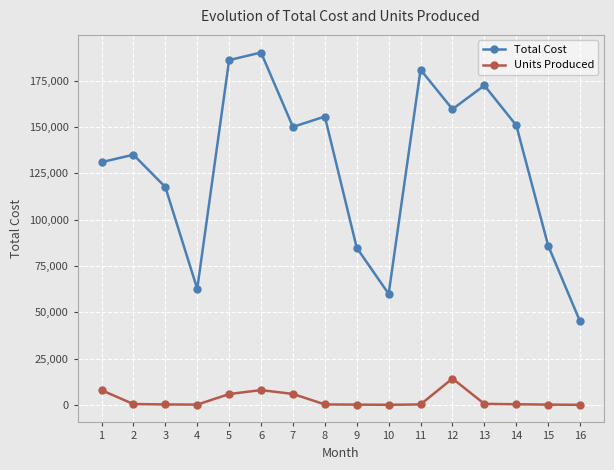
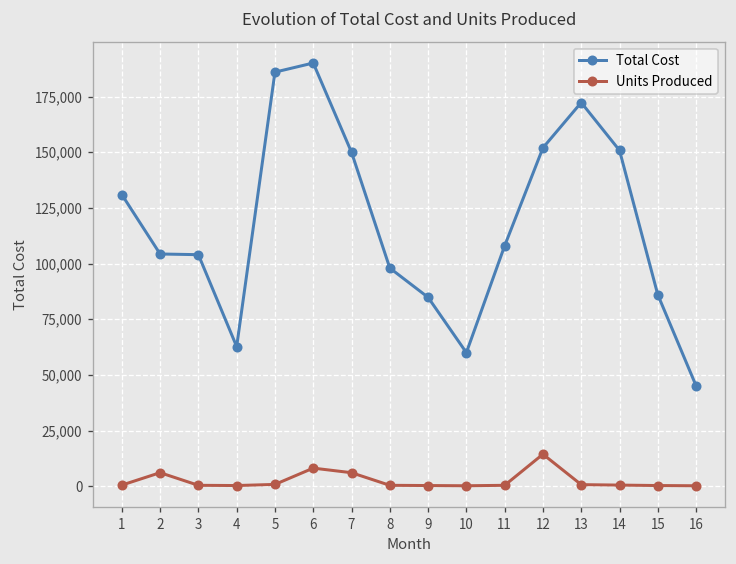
Units Produced, 1: 8,000 -> 1,000
Total Cost, 2: 135,000 -> 104,000
Units Produced, 2: 1,000 -> 6,000
Total Cost, 3: 118,000 -> 104,000
Units Produced, 5: 6,000 -> 1,000
Total Cost, 8: 156,000 -> 98,000
Total Cost, 11: 181,000 -> 108,000
Total Cost, 12: 160,000 -> 152,000
